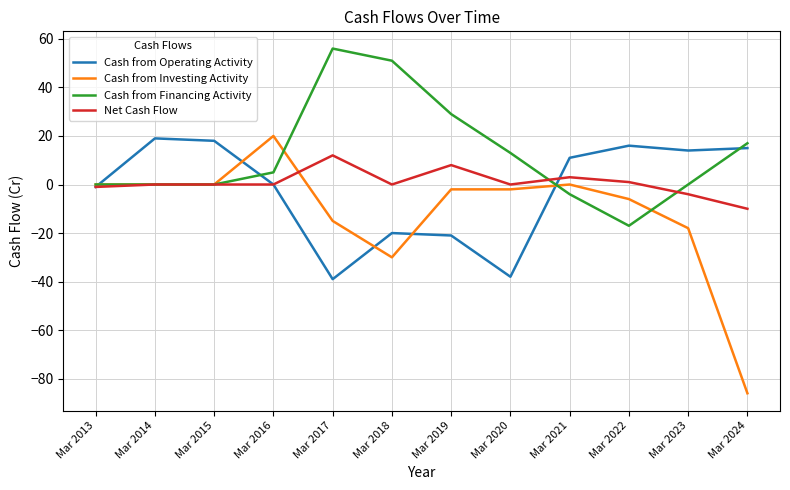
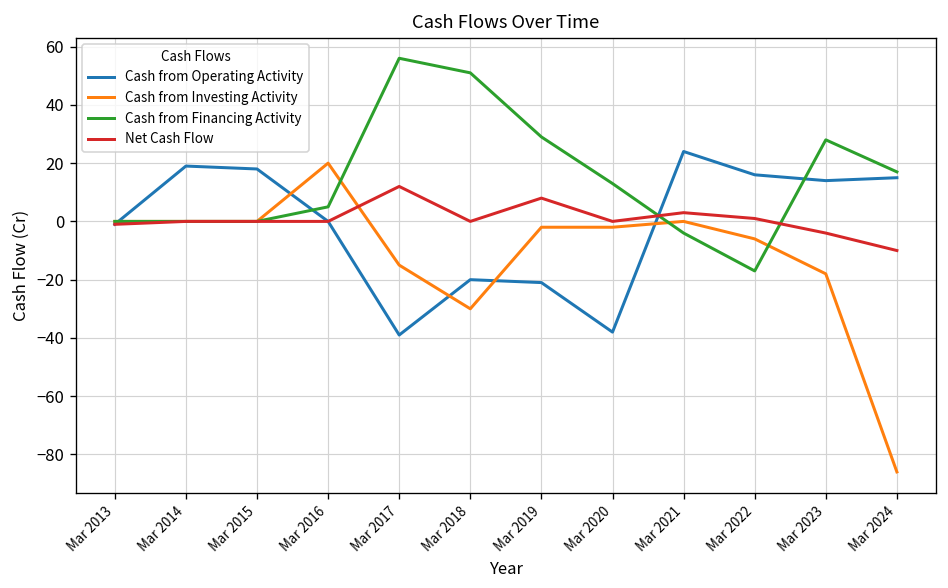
Cash from Operating Activity, Mar 2021: 11 -> 24
Cash from Financing Activity, Mar 2023: 0 -> 28
